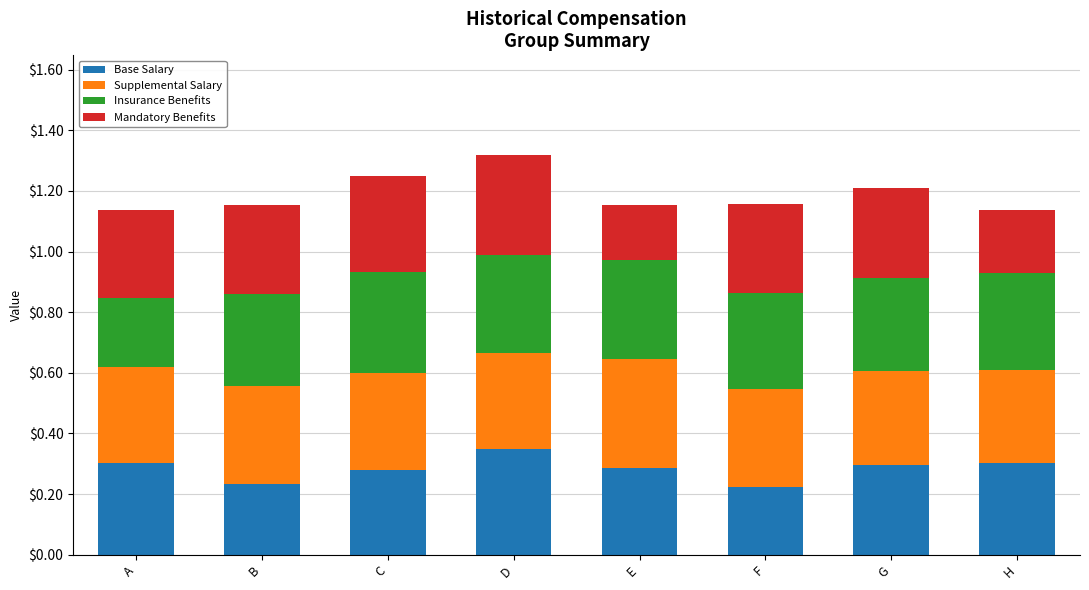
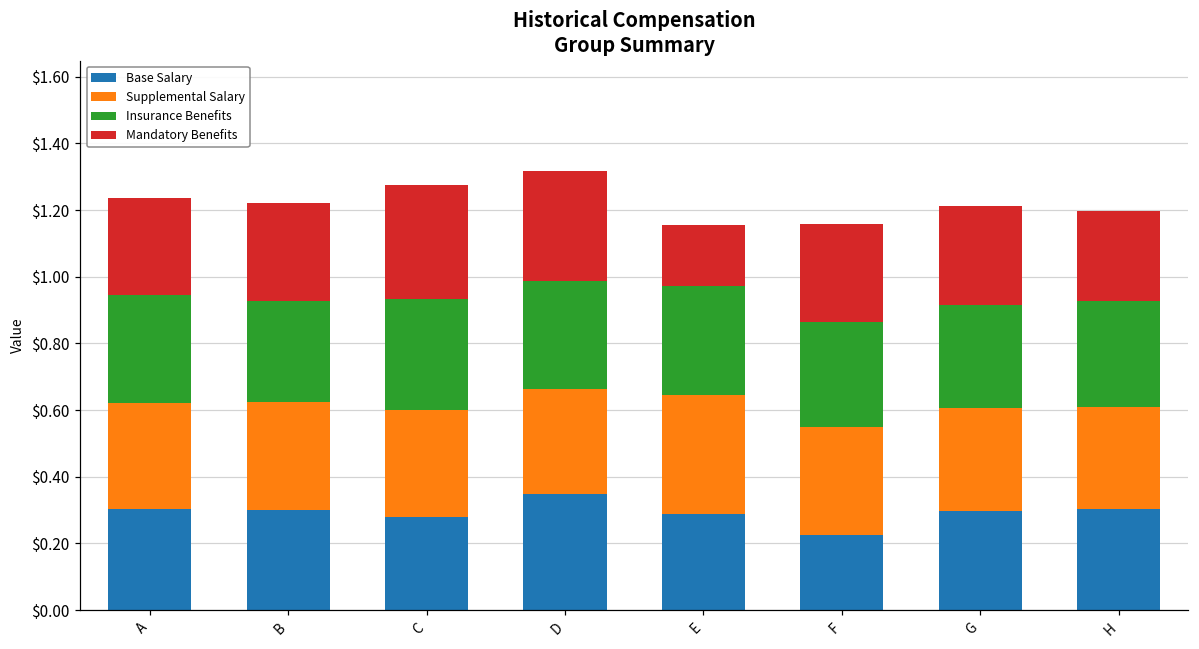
Insurance Benefits, A: $0.23 -> $0.33
Base Salary, B: $0.23 -> $0.30
Mandatory Benefits, C: $0.32 -> $0.34
Mandatory Benefits, H: $0.21 -> $0.27
